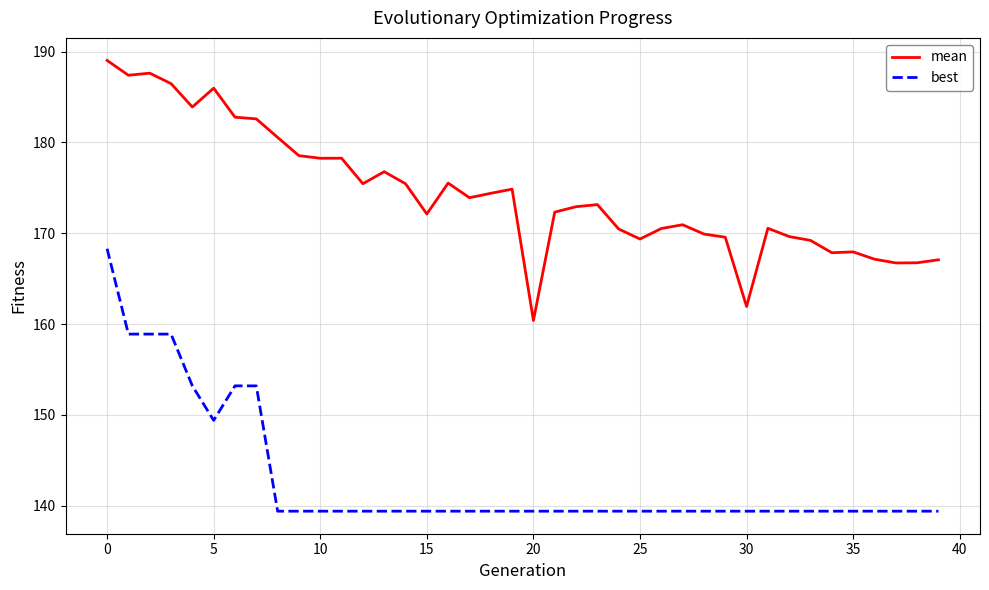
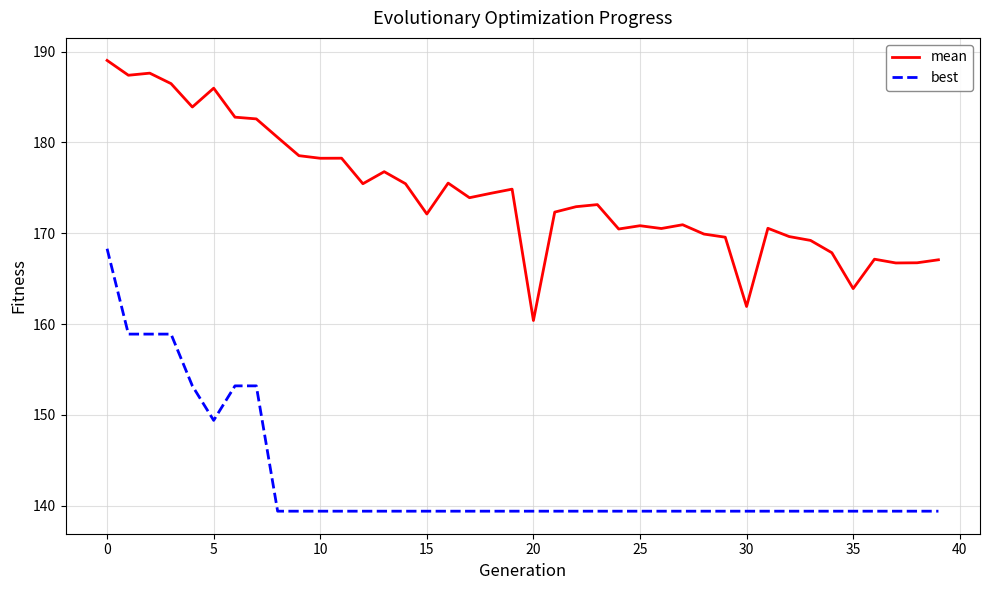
mean, 25: 169 -> 171
mean, 35: 168 -> 164
